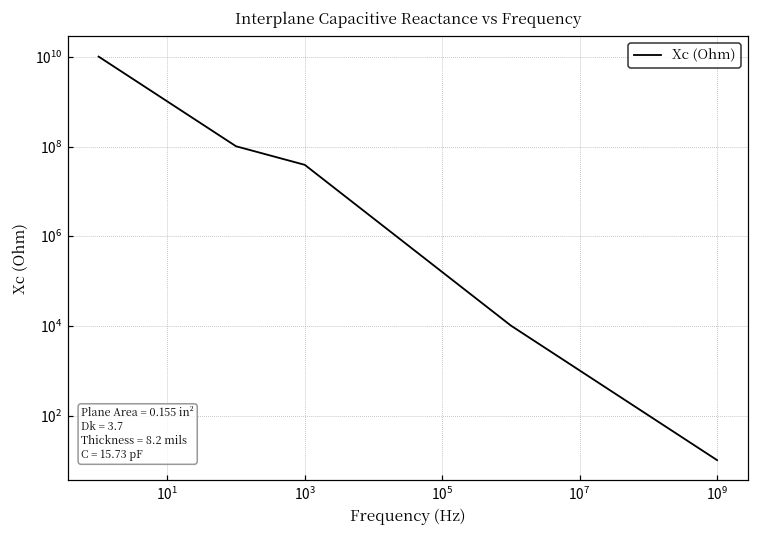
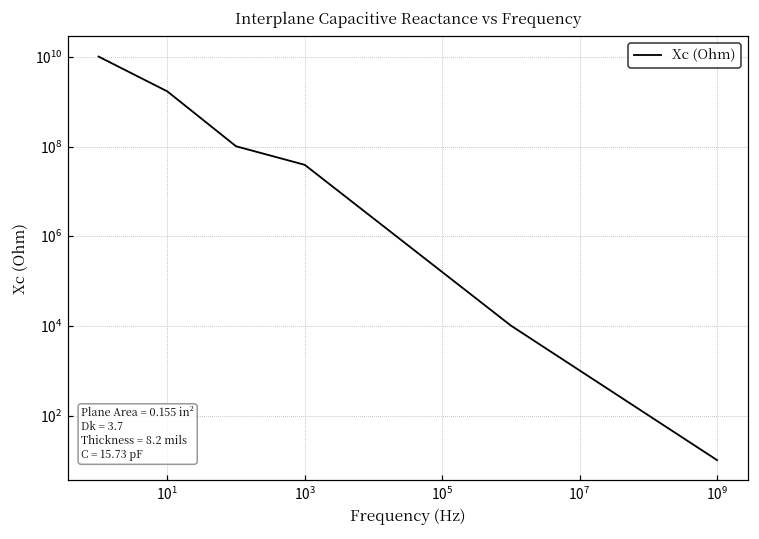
10^1: 1000000000 -> 1700000000
